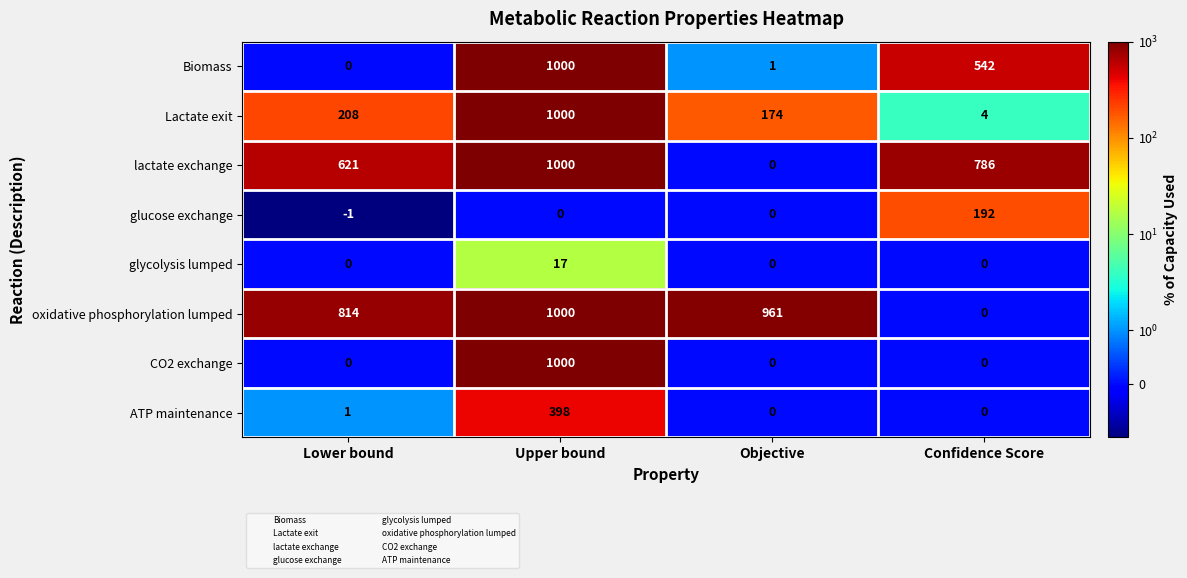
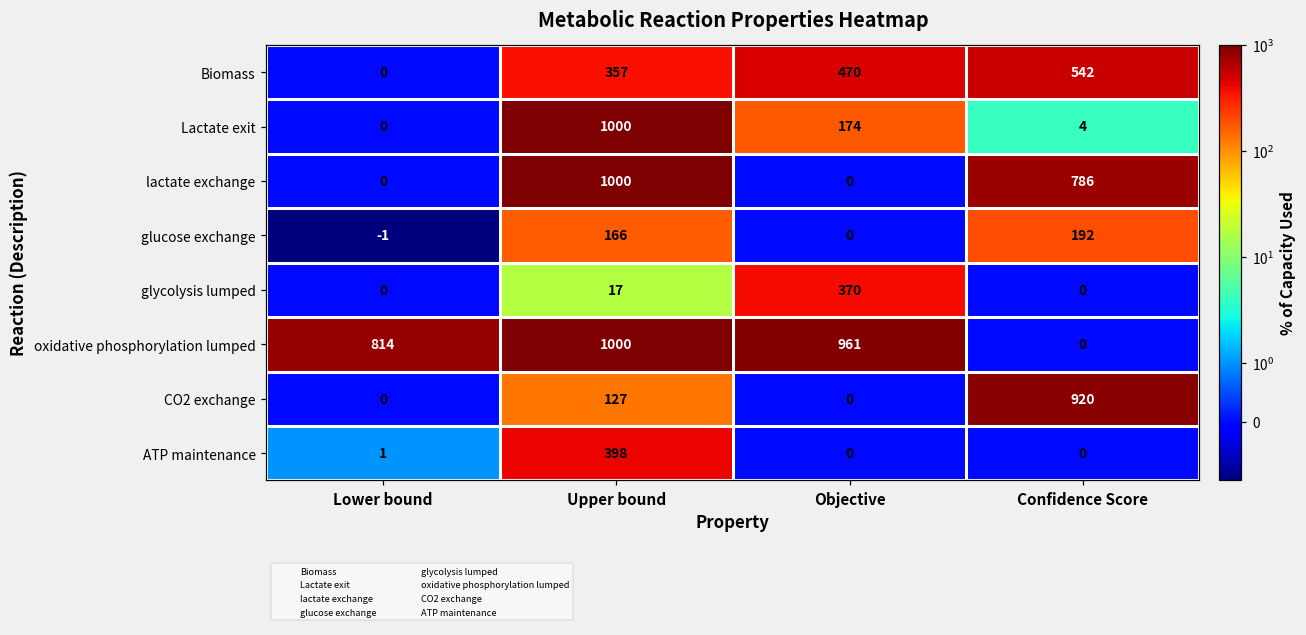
Biomass, Upper bound: 1000 -> 357
Biomass, Objective: 1 -> 470
Lactate exit, Lower bound: 208 -> 0
lactate exchange, Lower bound: 621 -> 0
glucose exchange, Upper bound: 0 -> 166
glycolysis lumped, Objective: 0 -> 370
CO2 exchange, Upper bound: 1000 -> 127
CO2 exchange, Confidence Score: 0 -> 920
